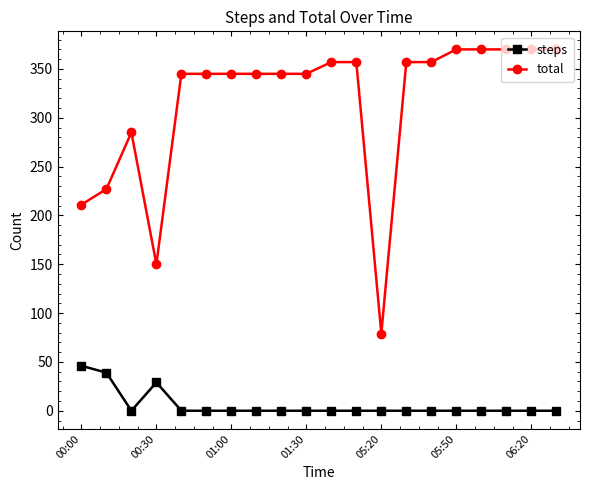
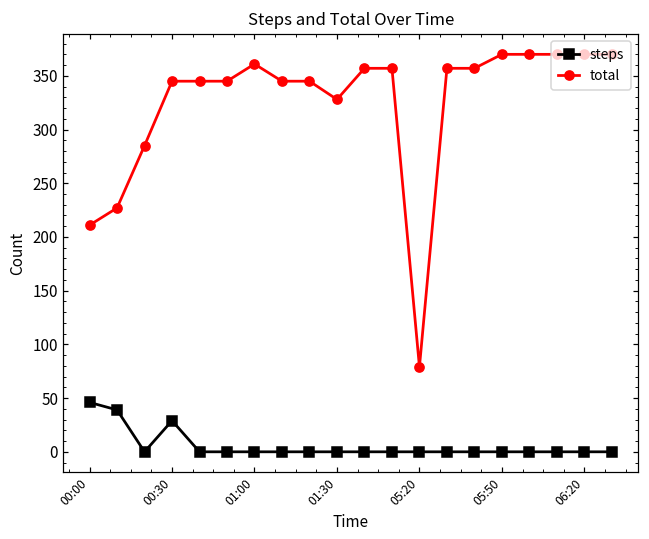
total, 00:30: 150 -> 350
total, 01:00: 350 -> 360
total, 01:30: 350 -> 330
